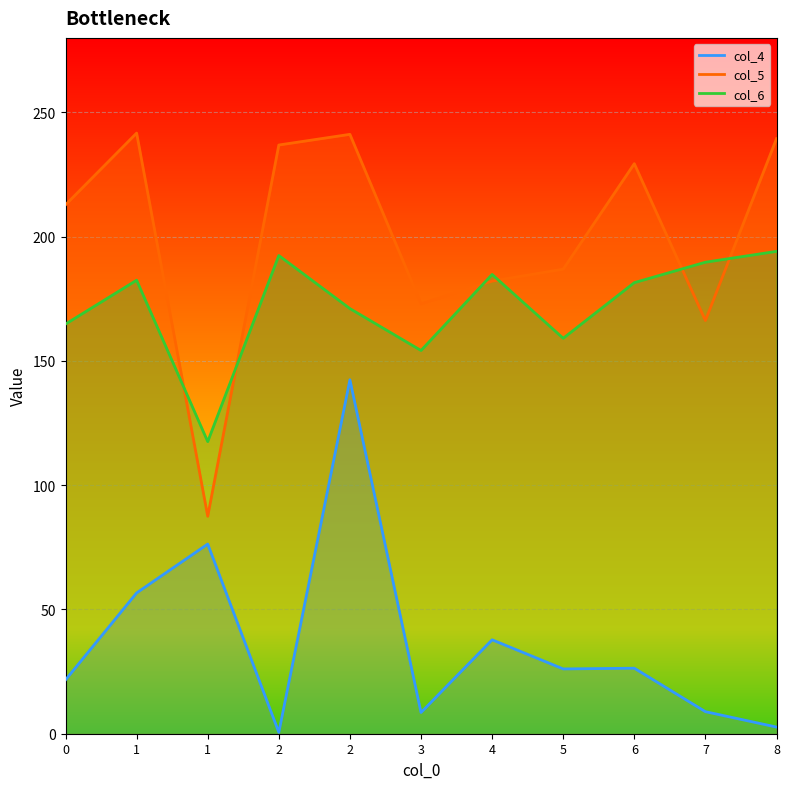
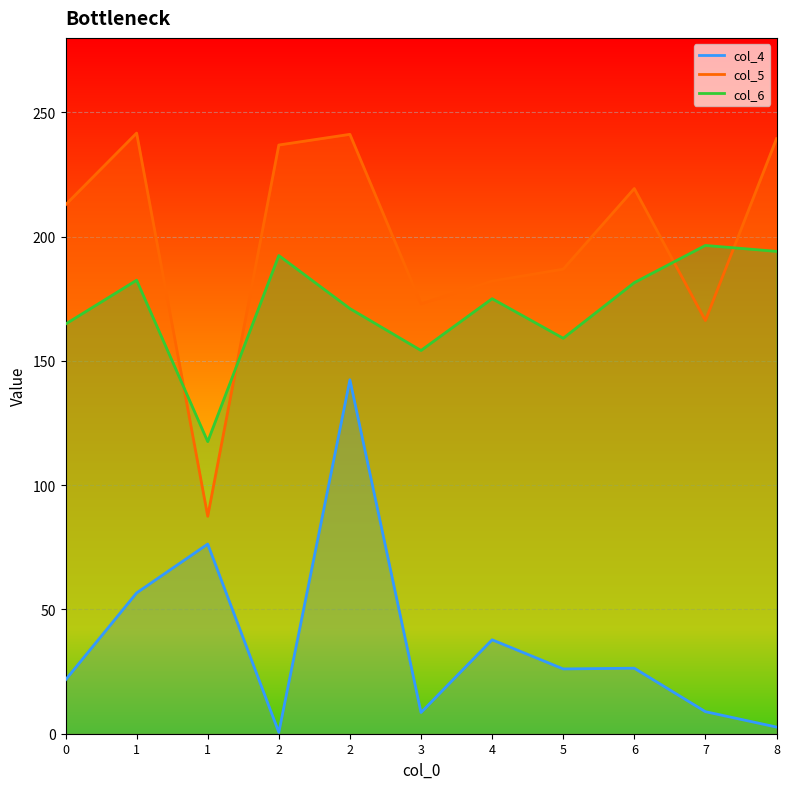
col_6, 4: 185 -> 175
col_5, 6: 229 -> 219
col_6, 7: 190 -> 196
